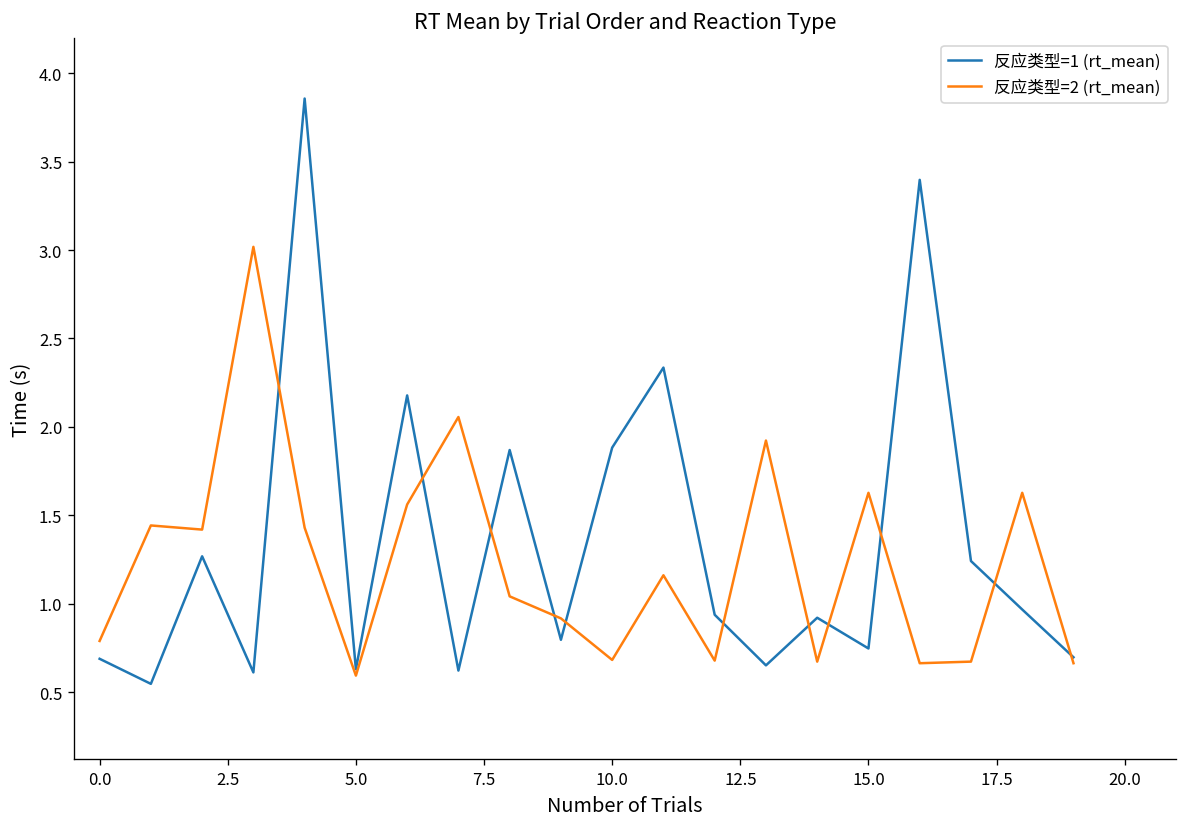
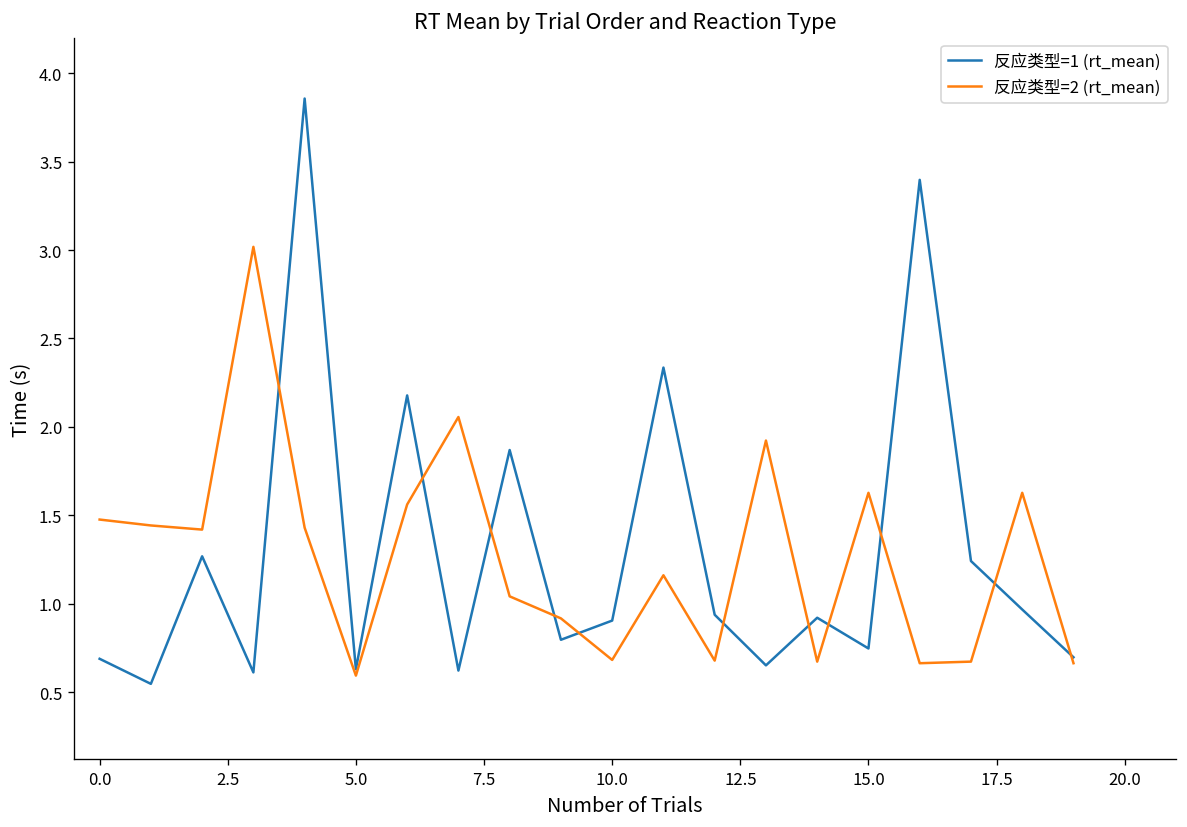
反应类型=2 (rt_mean), 0.0: 0.79 -> 1.48
反应类型=1 (rt_mean), 10.0: 1.88 -> 0.91
